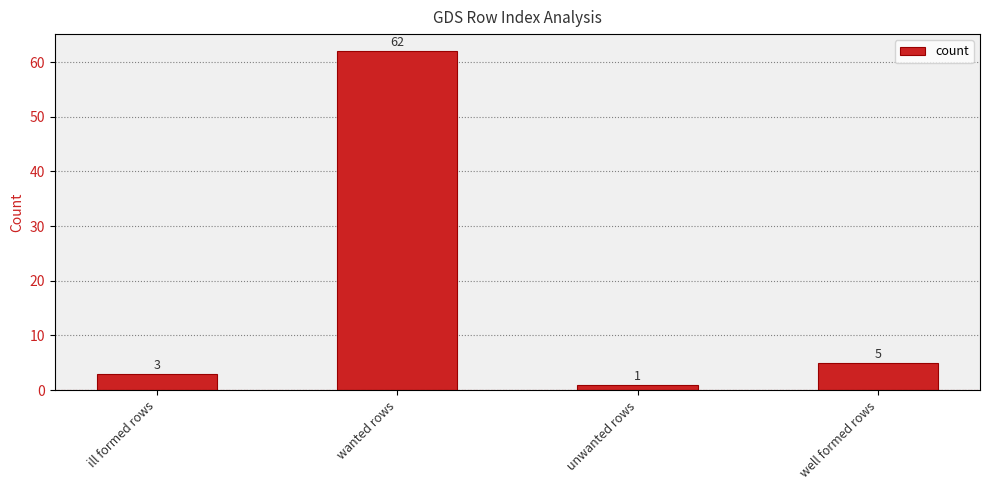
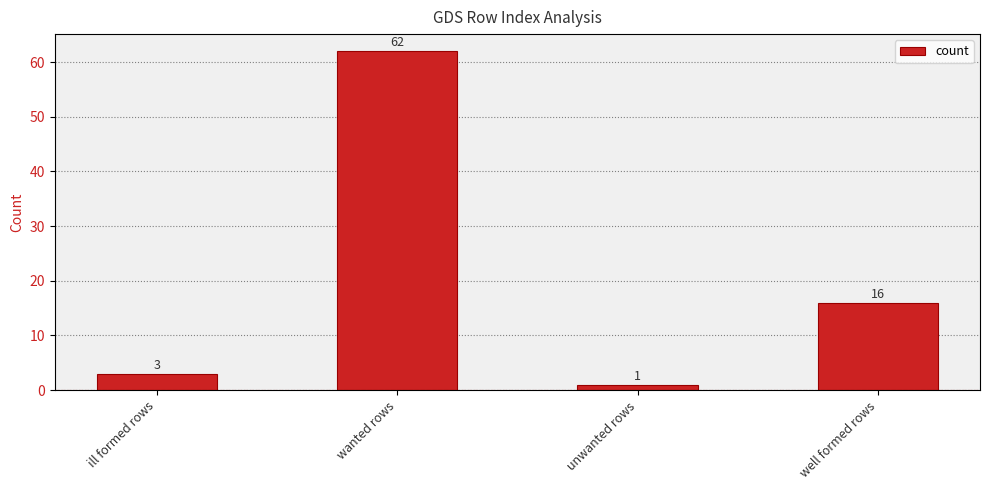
well formed rows: 5 -> 16
